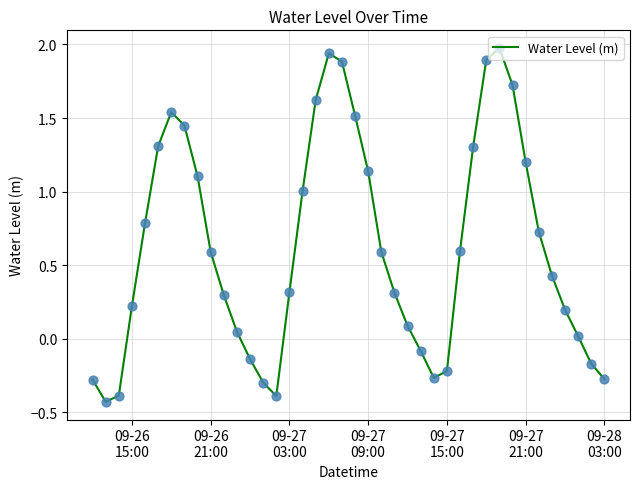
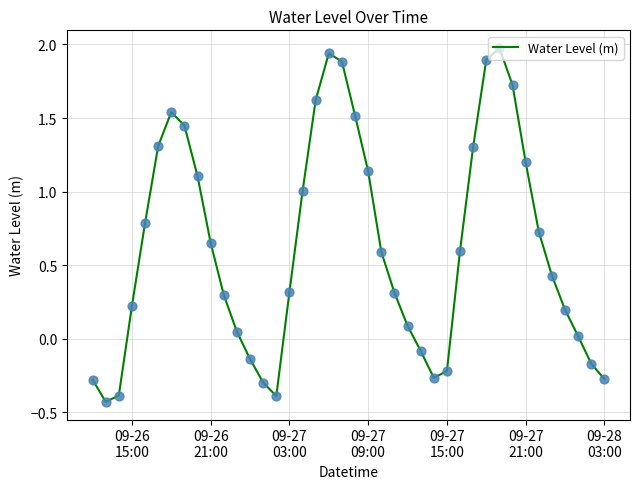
09-26 21:00: 0.59 -> 0.65
